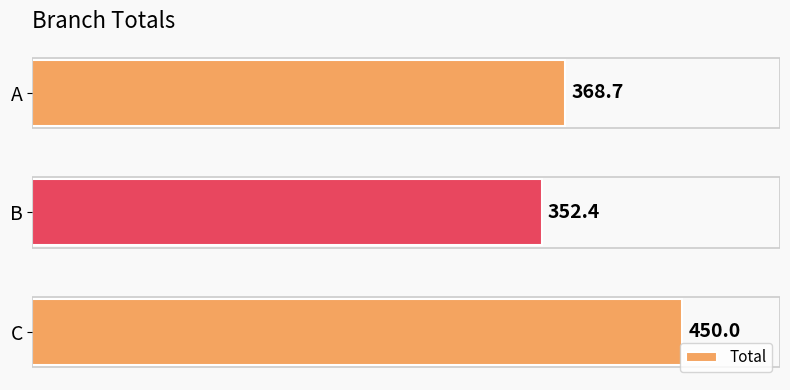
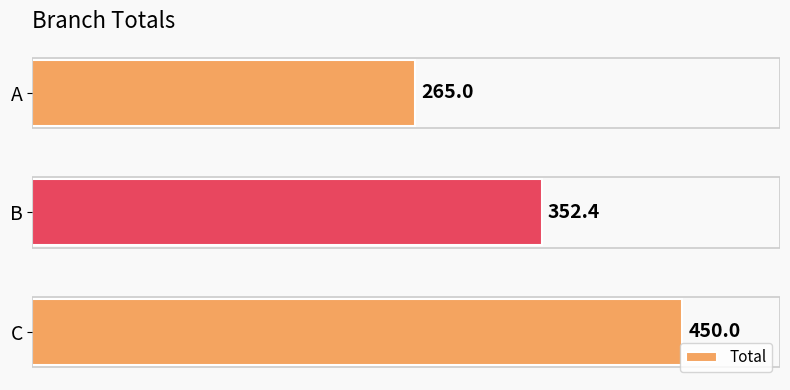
A: 368.7 -> 265.0
